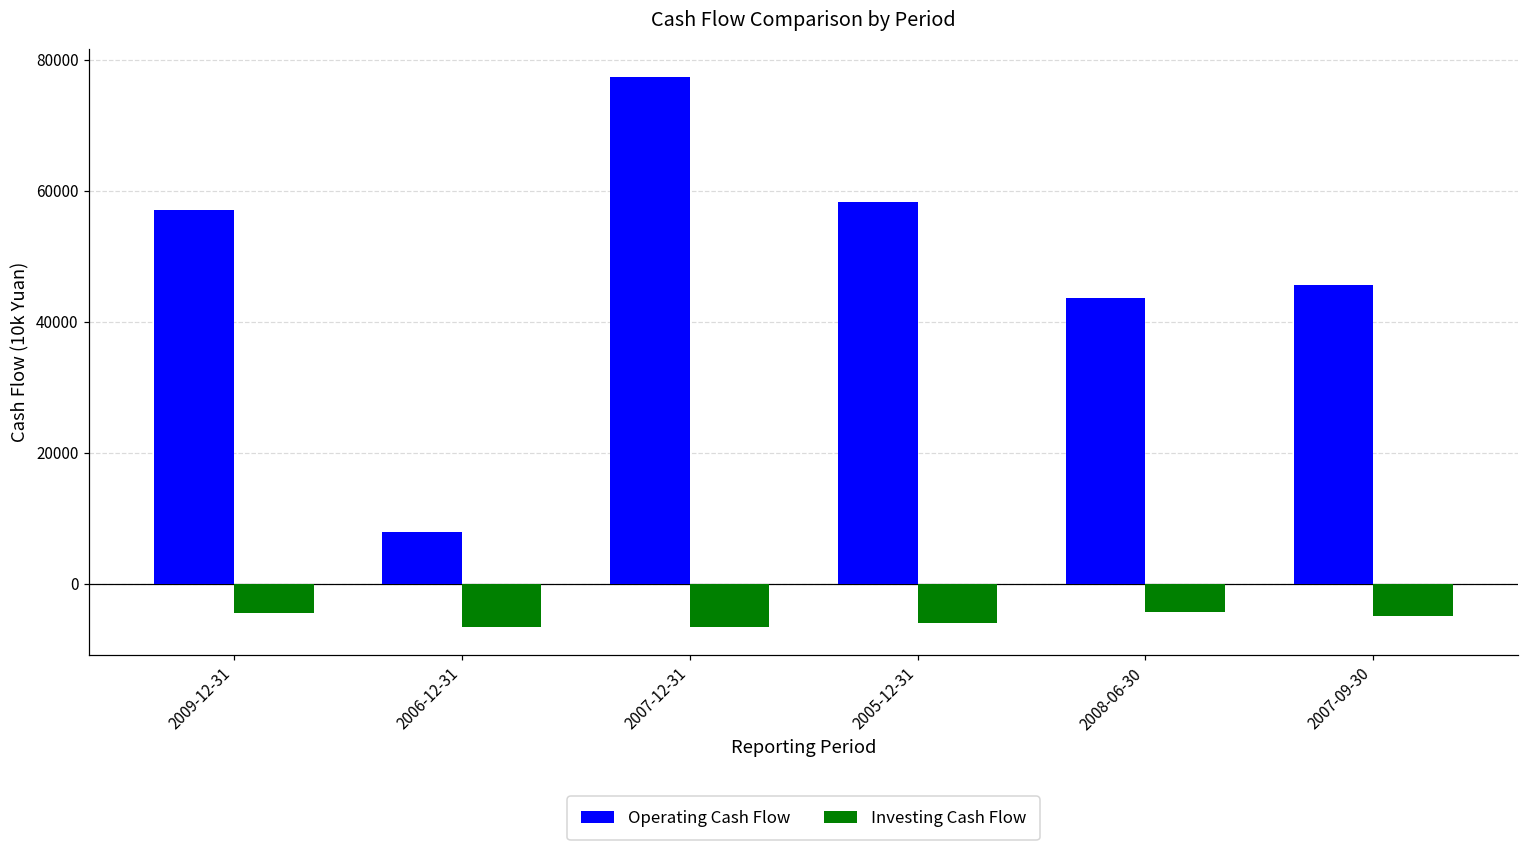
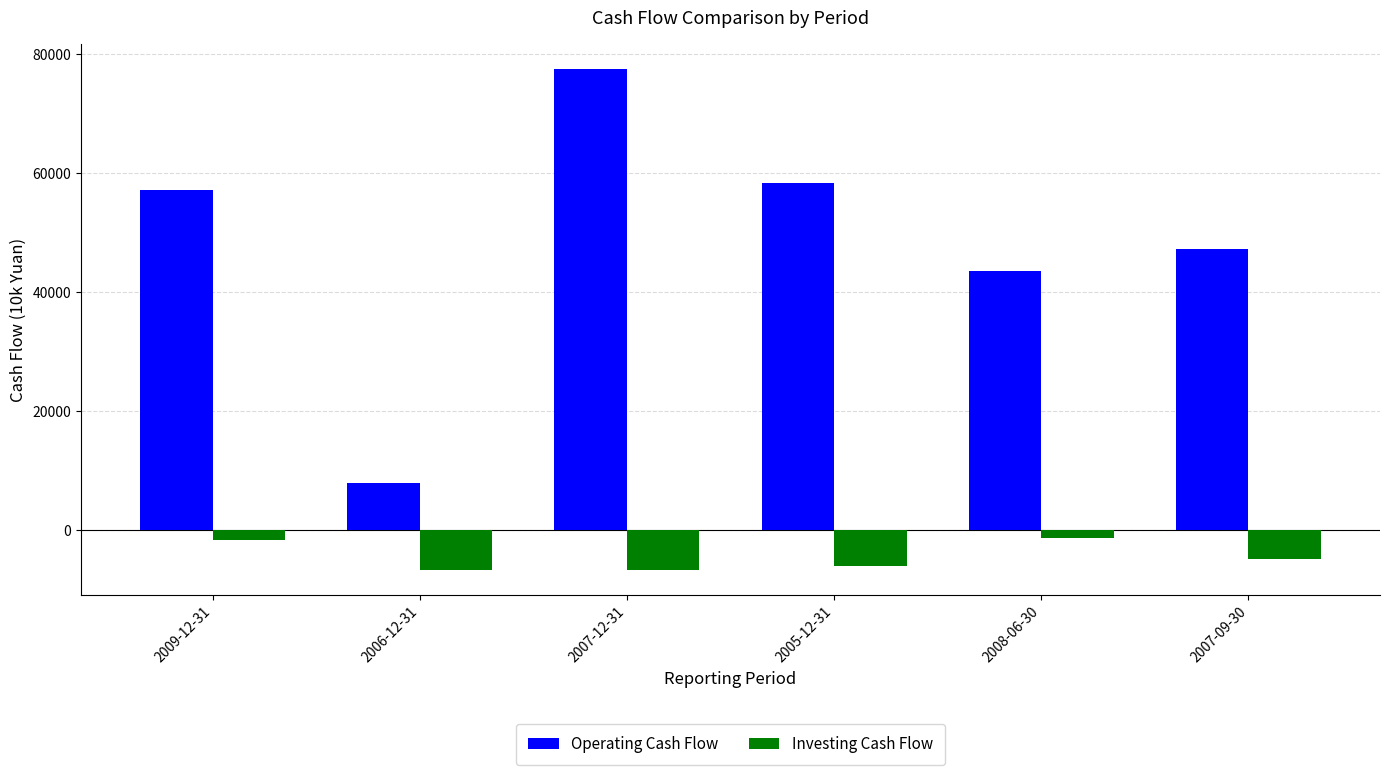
Investing Cash Flow, 2009-12-31: -4000 -> -2000
Investing Cash Flow, 2008-06-30: -4000 -> -1000
Operating Cash Flow, 2007-09-30: 46000 -> 47000
